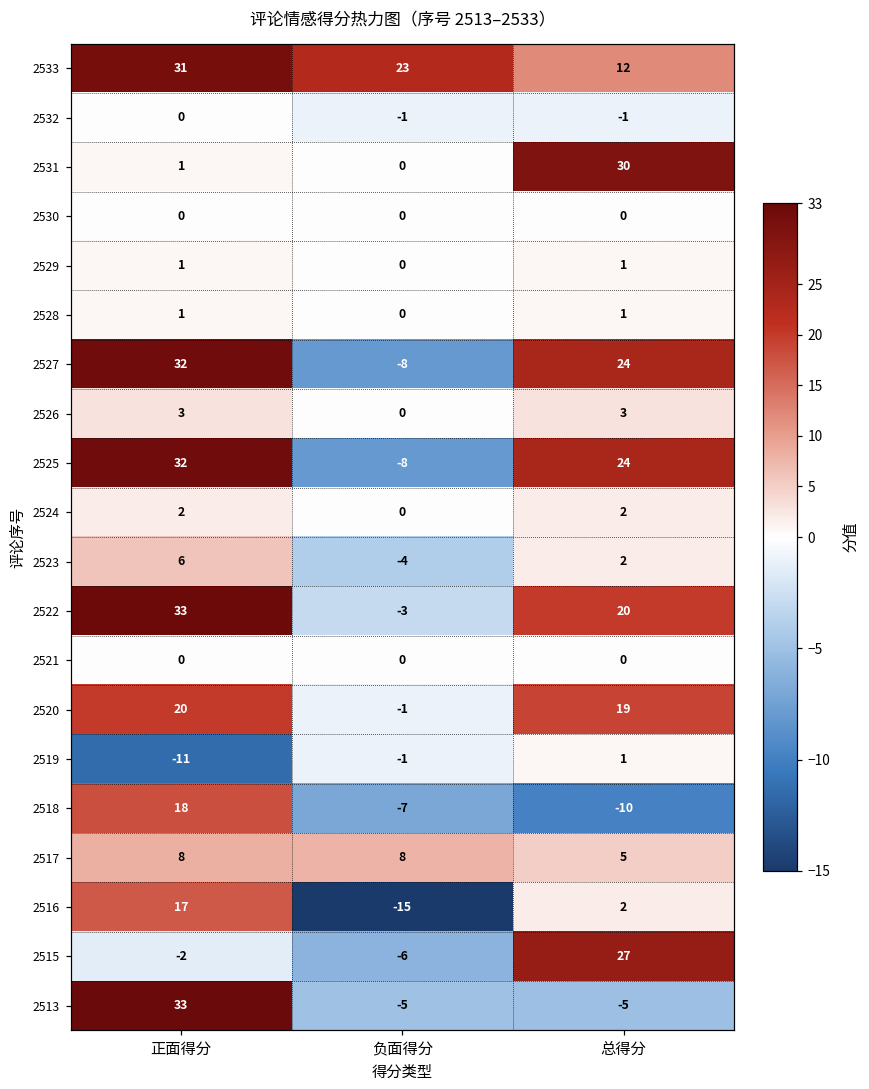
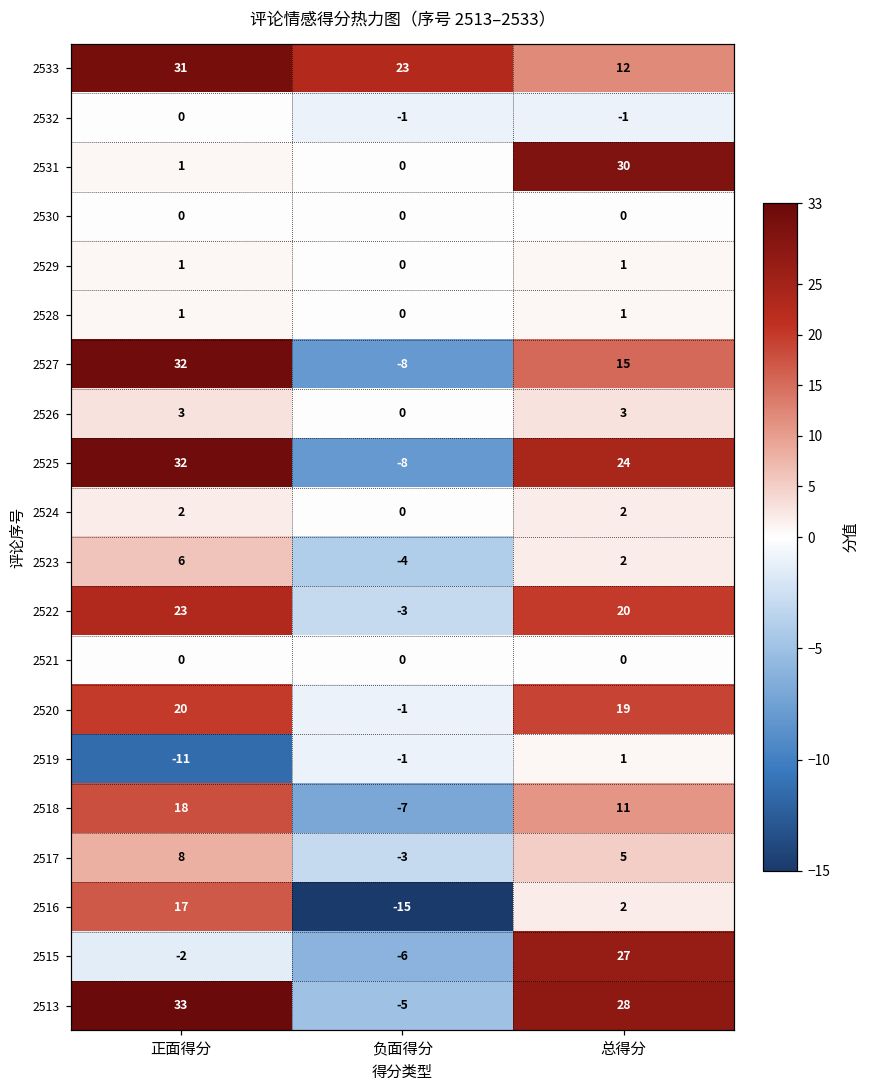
2527, 总得分: 24 -> 15
2522, 正面得分: 33 -> 23
2518, 总得分: -10 -> 11
2517, 负面得分: 8 -> -3
2513, 总得分: -5 -> 28
